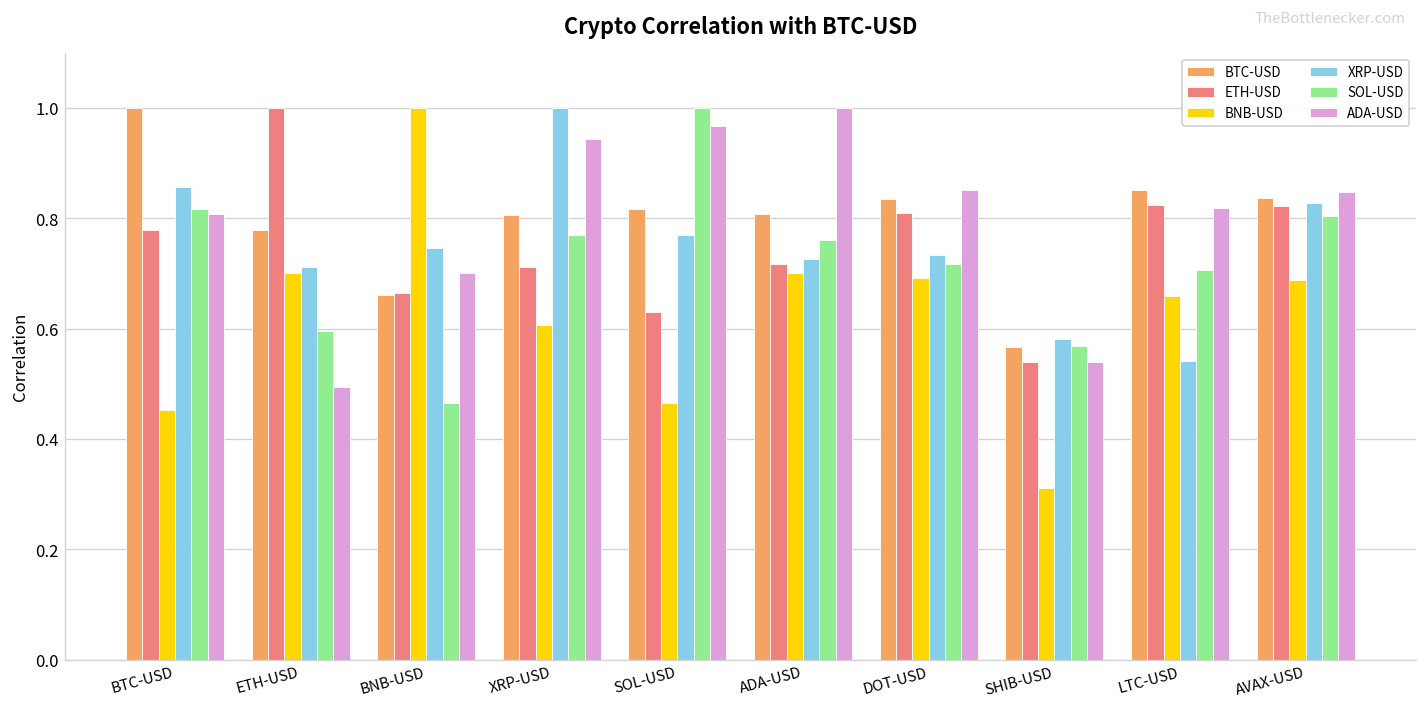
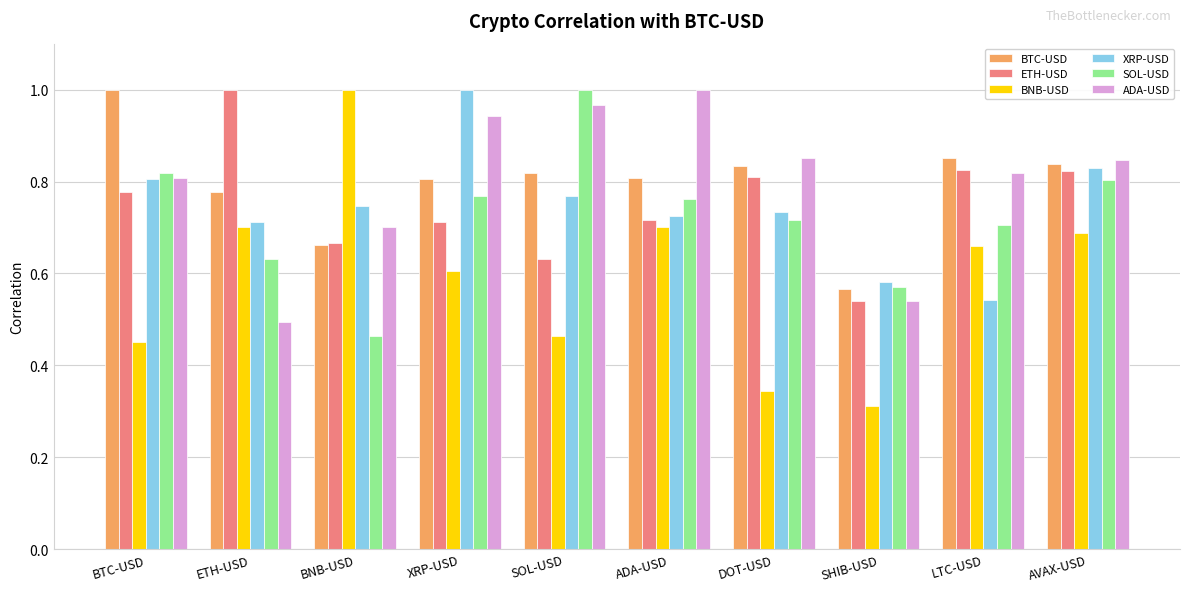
XRP-USD, BTC-USD: 0.86 -> 0.81
SOL-USD, ETH-USD: 0.60 -> 0.63
BNB-USD, DOT-USD: 0.69 -> 0.34
